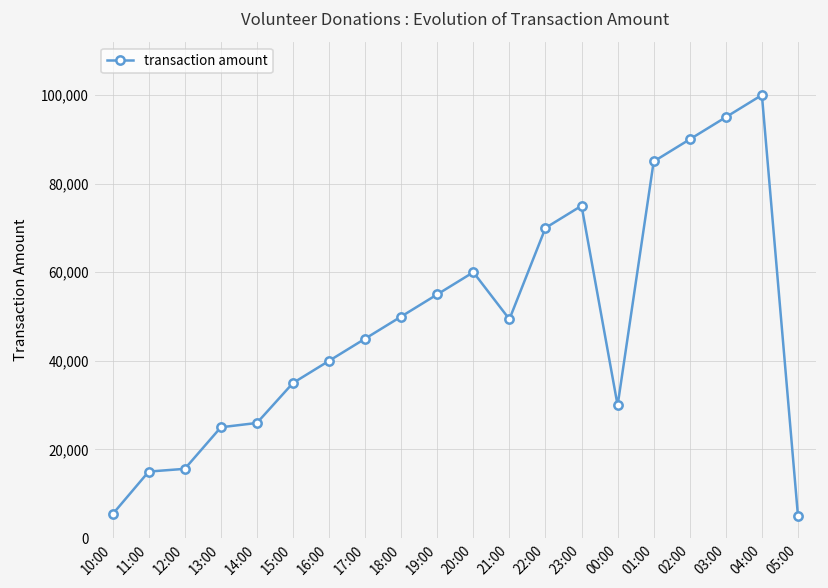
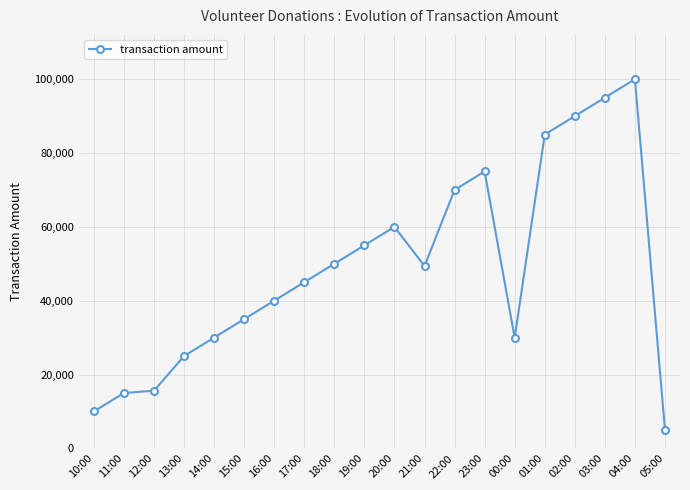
10:00: 5,000 -> 10,000
14:00: 26,000 -> 30,000
